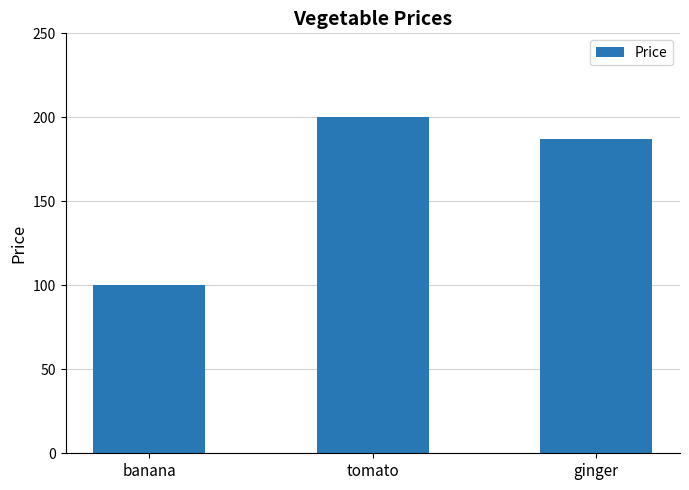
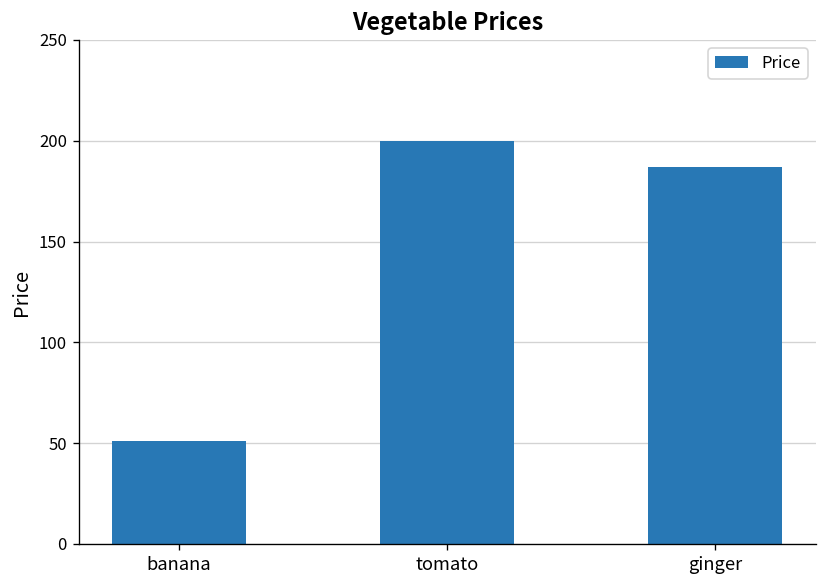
banana: 100 -> 51
